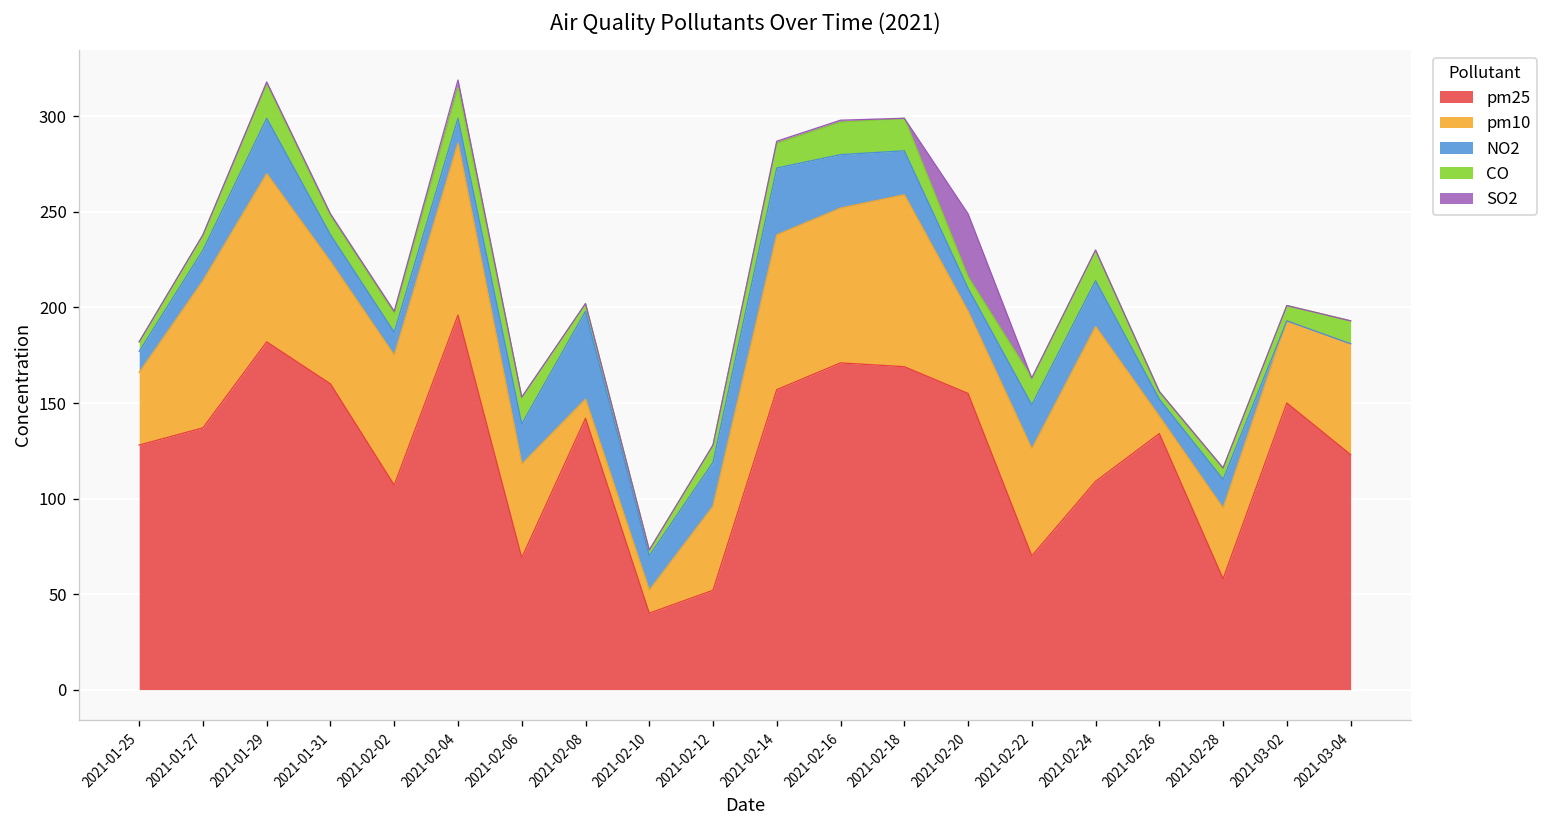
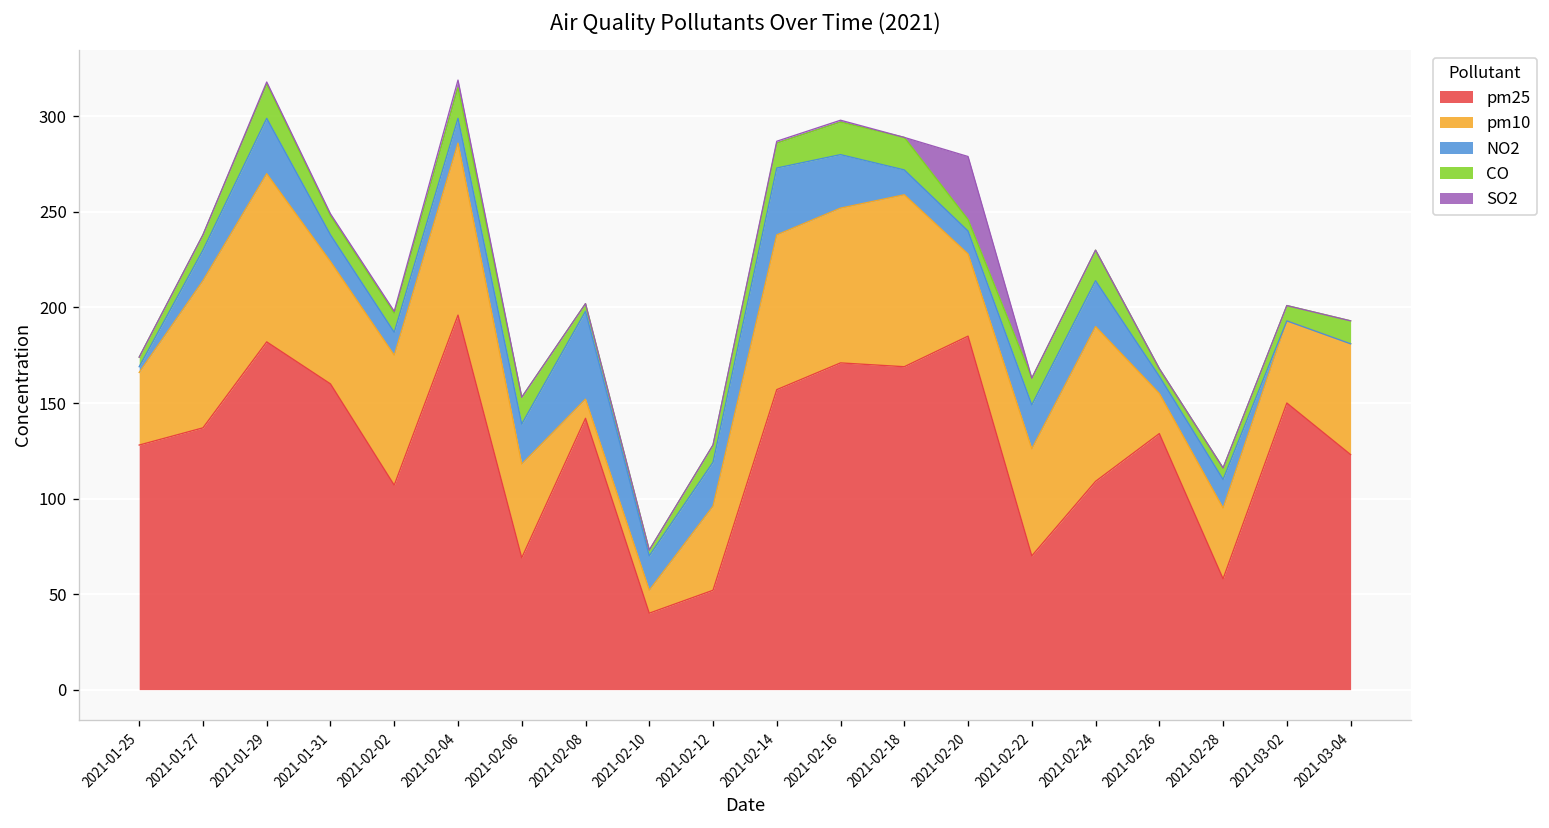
NO2, 2021-01-25: 11 -> 3
NO2, 2021-02-18: 23 -> 13
pm25, 2021-02-20: 155 -> 185
pm10, 2021-02-26: 9 -> 21
